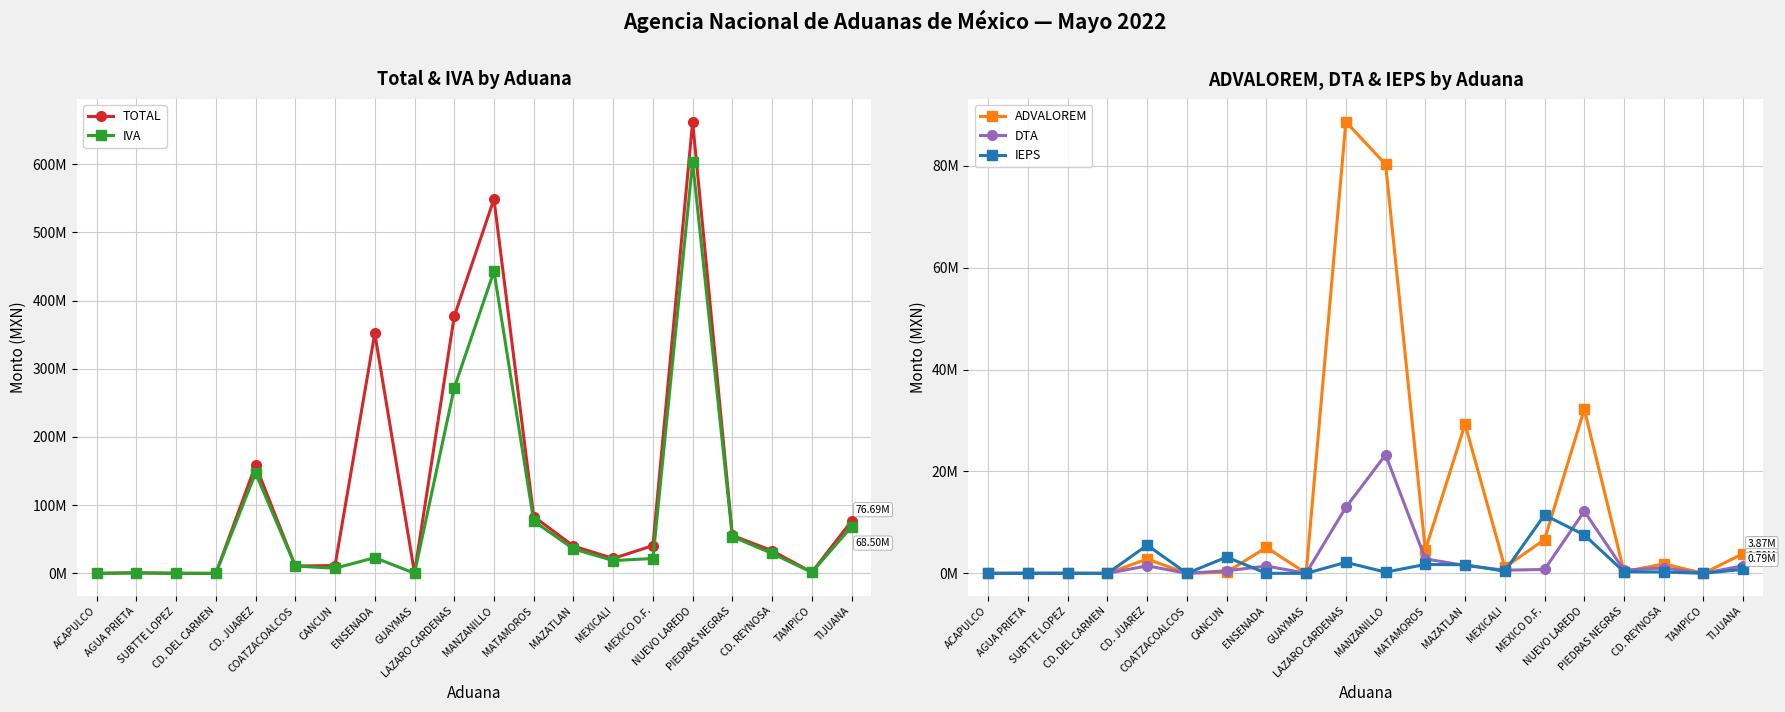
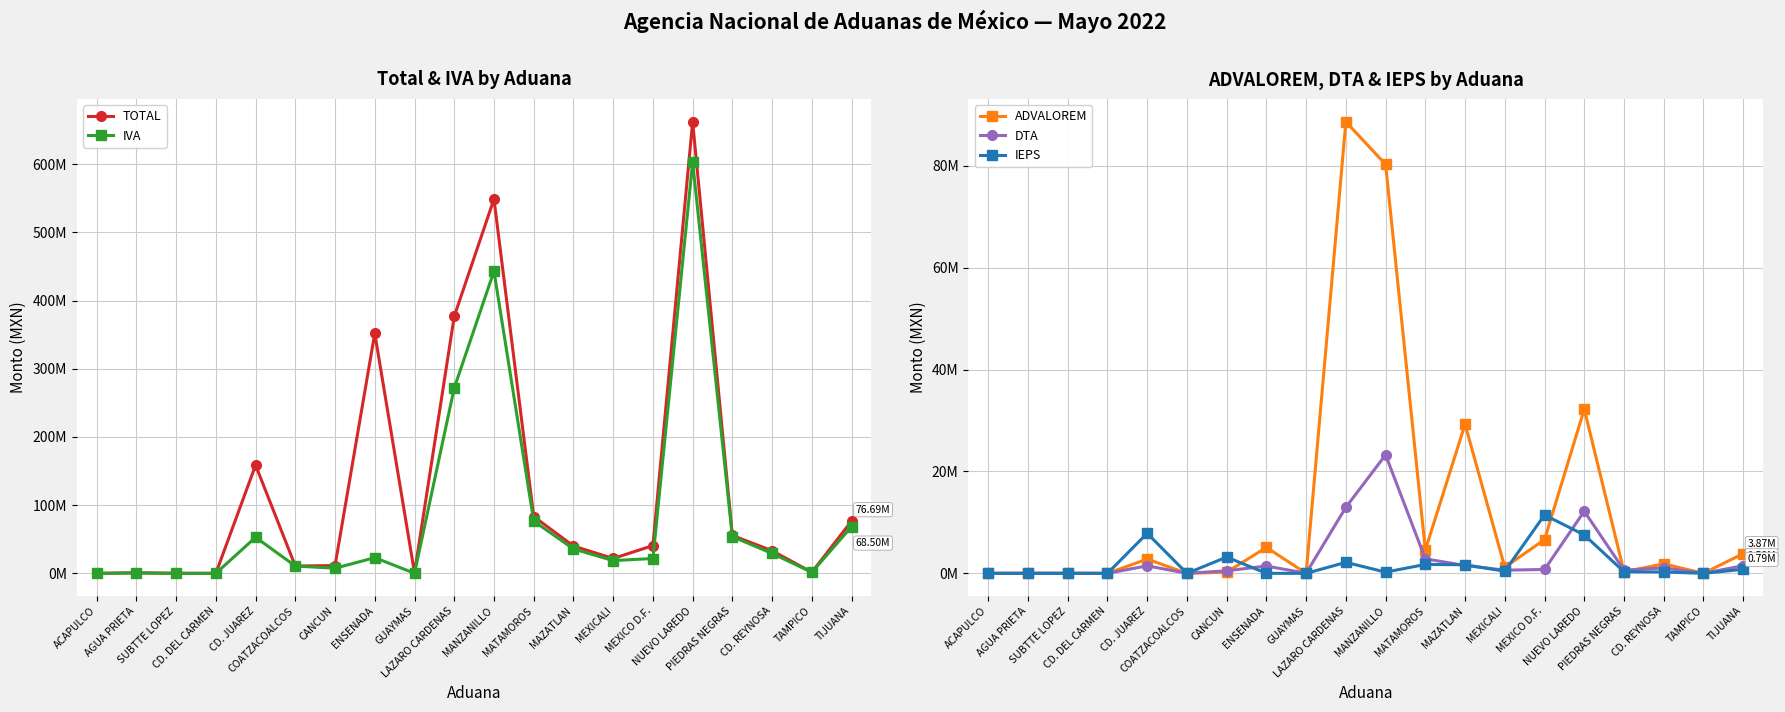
Total & IVA by Aduana, IVA, CD. JUAREZ: 150000000 -> 50000000
ADVALOREM, DTA & IEPS by Aduana, IEPS, CD. JUAREZ: 6000000 -> 8000000
